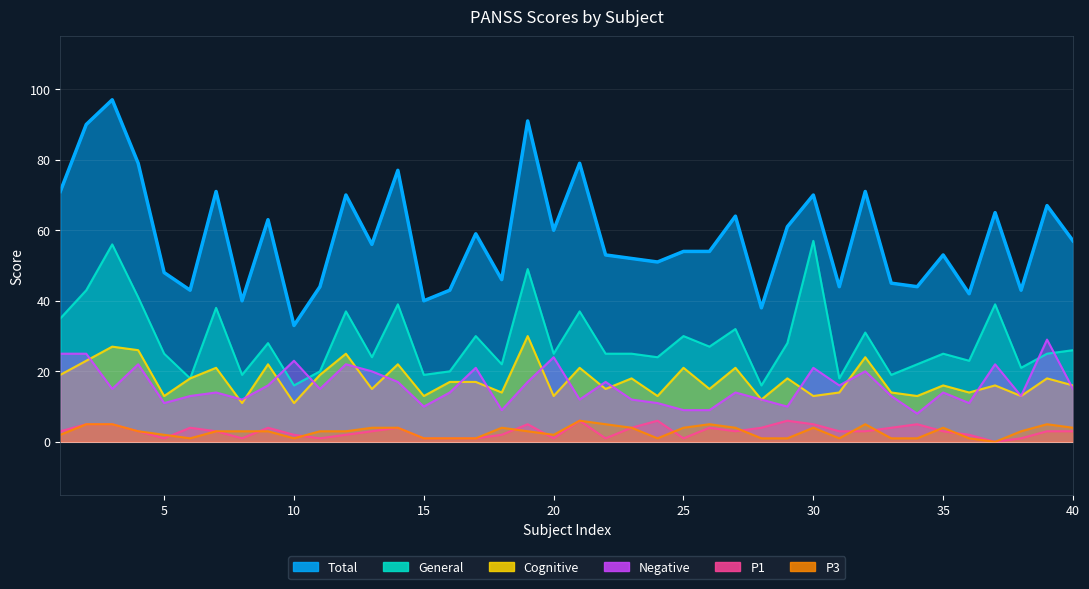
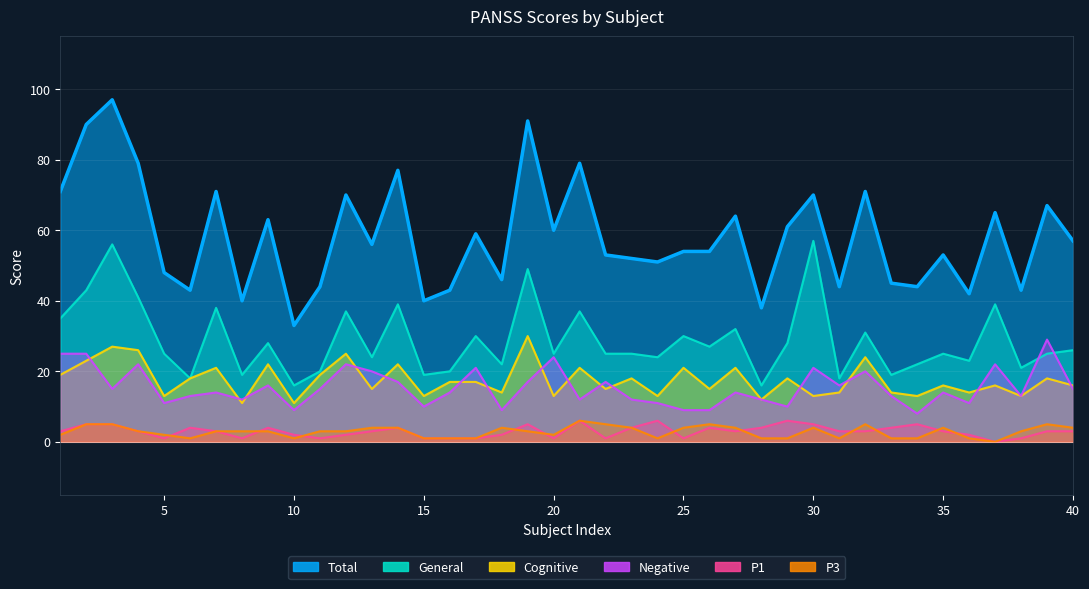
Negative, 10: 23 -> 9
